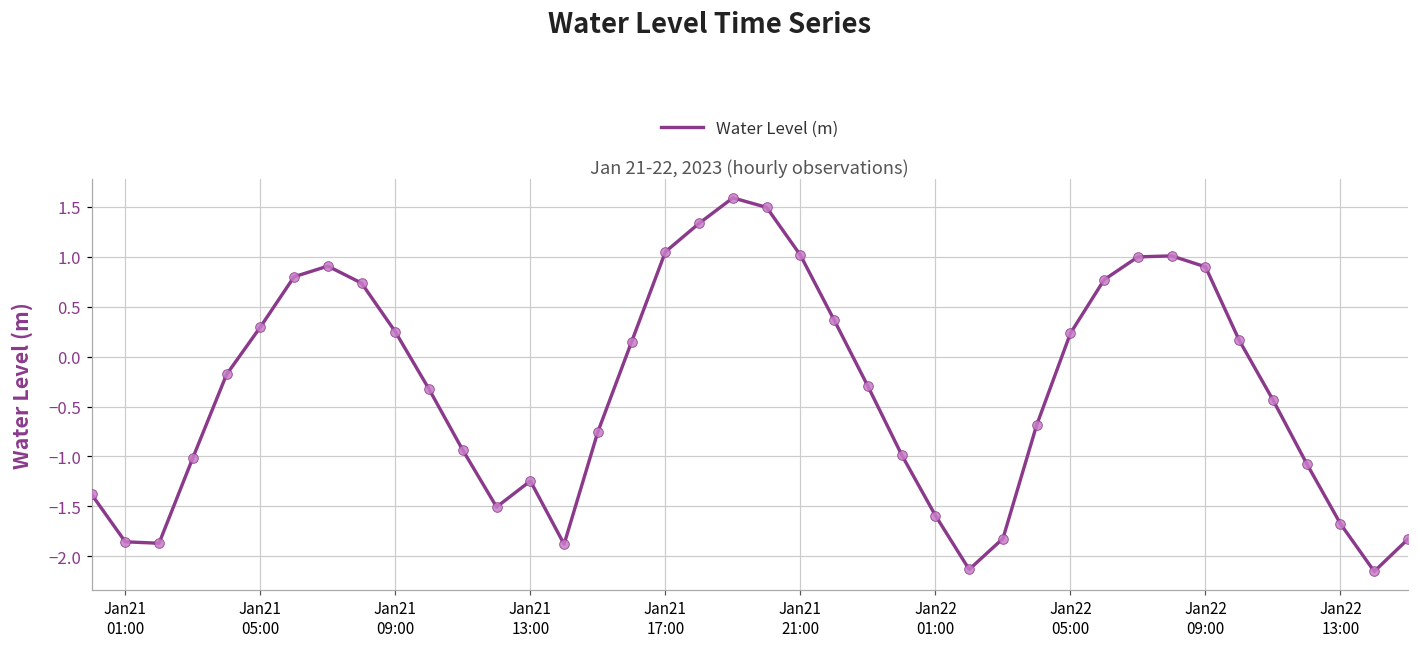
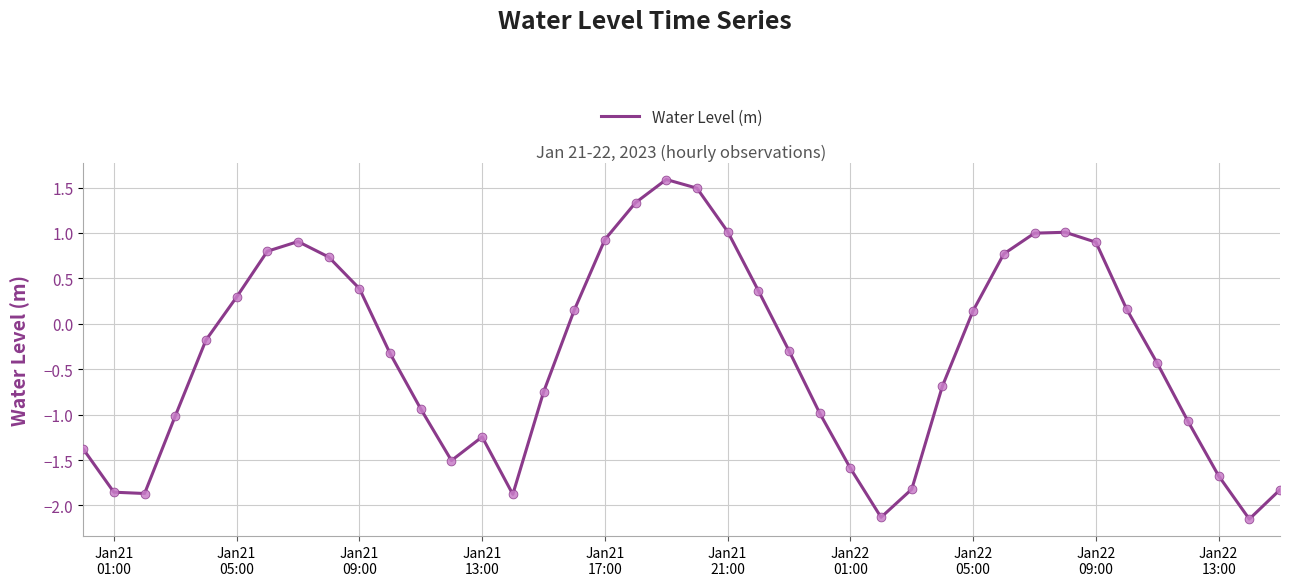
Jan21 09:00: 0.2 -> 0.4
Jan21 17:00: 1.0 -> 0.9
Jan22 05:00: 0.2 -> 0.1
